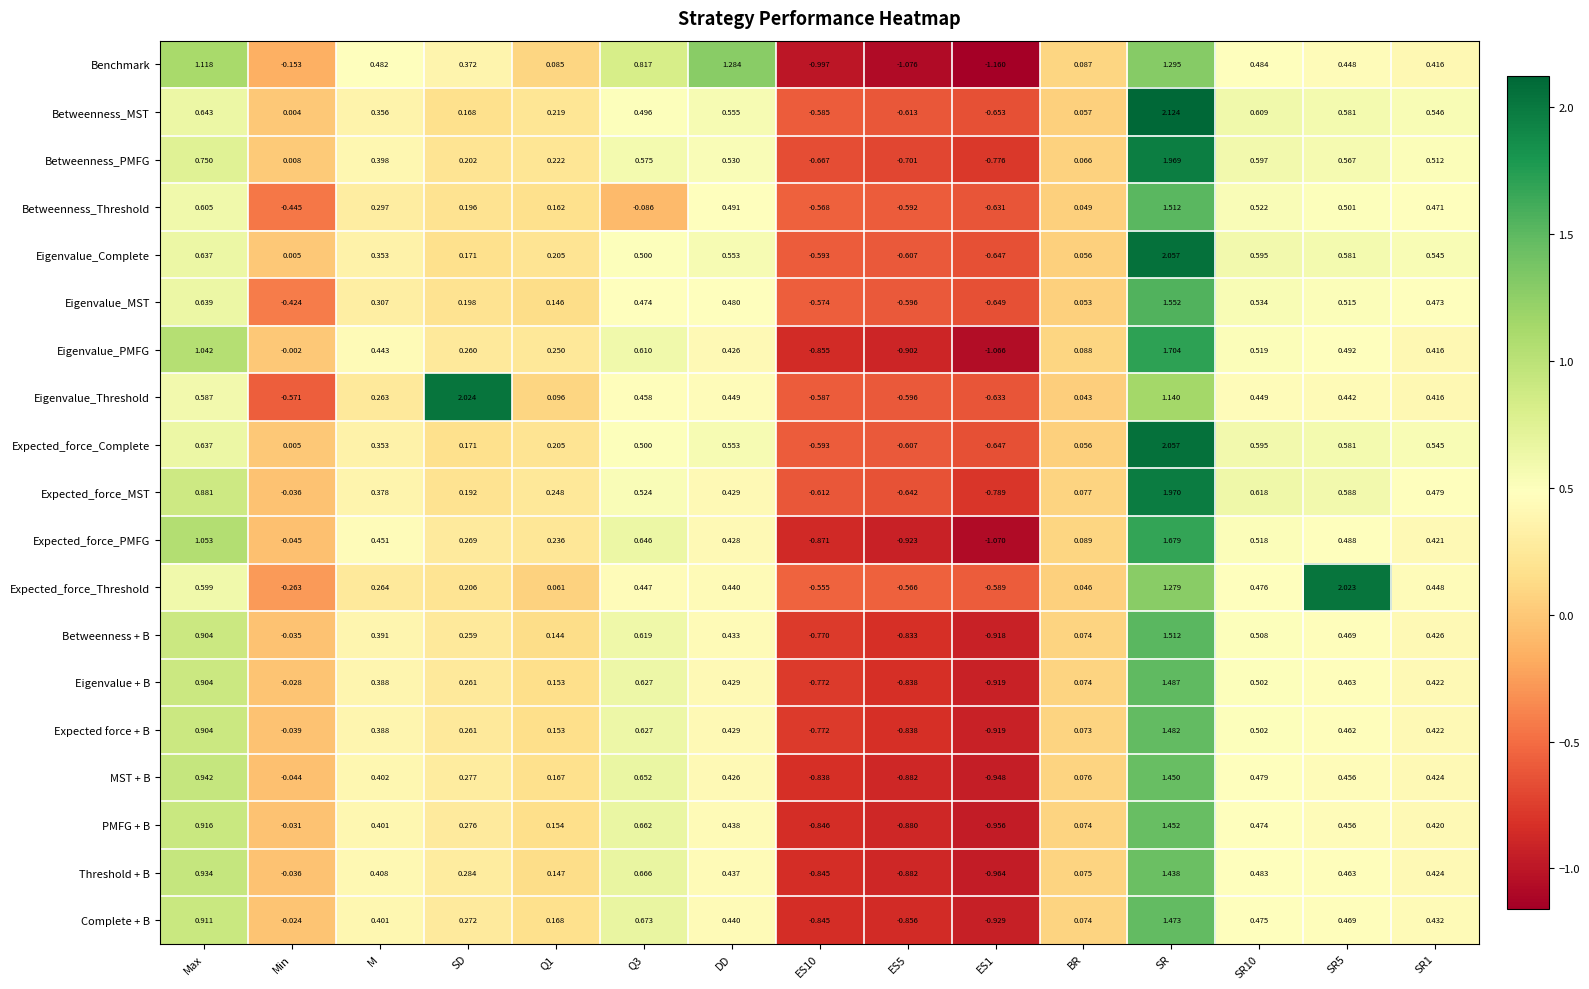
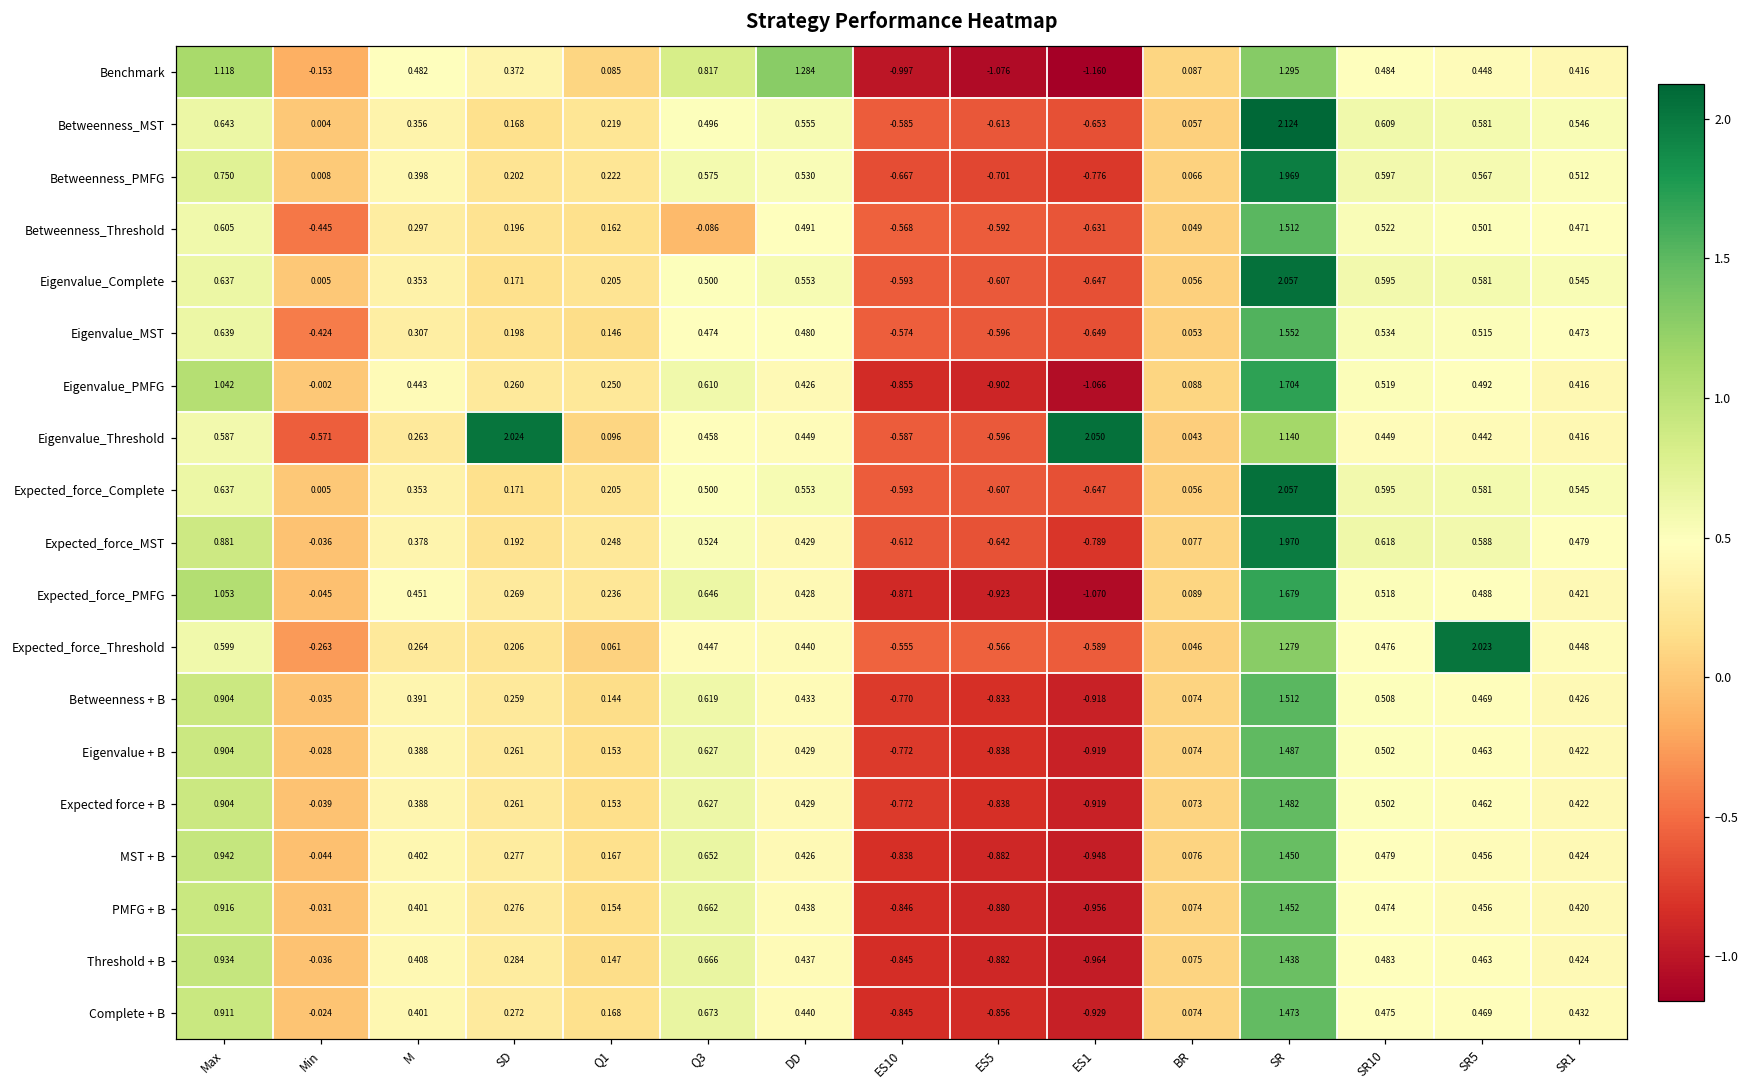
Eigenvalue_Threshold, ES1: -0.633 -> 2.050
